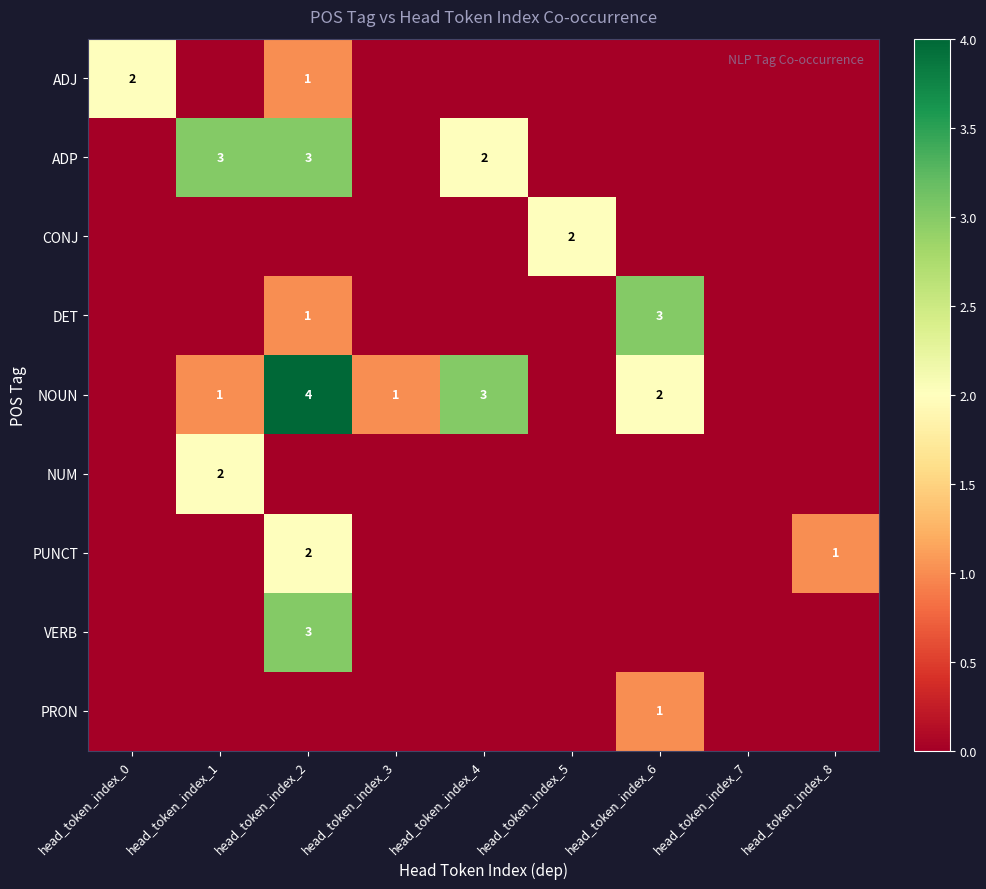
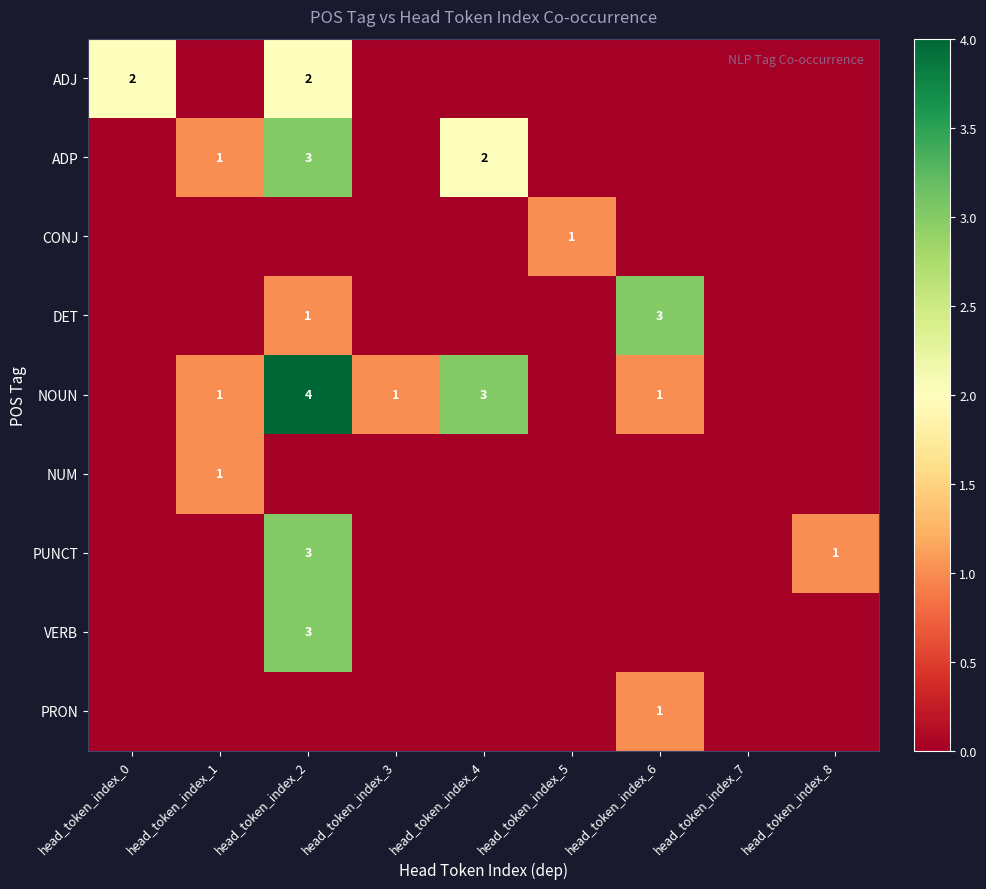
ADJ, head_token_index_2: 1 -> 2
ADP, head_token_index_1: 3 -> 1
CONJ, head_token_index_5: 2 -> 1
NOUN, head_token_index_6: 2 -> 1
NUM, head_token_index_1: 2 -> 1
PUNCT, head_token_index_2: 2 -> 3
